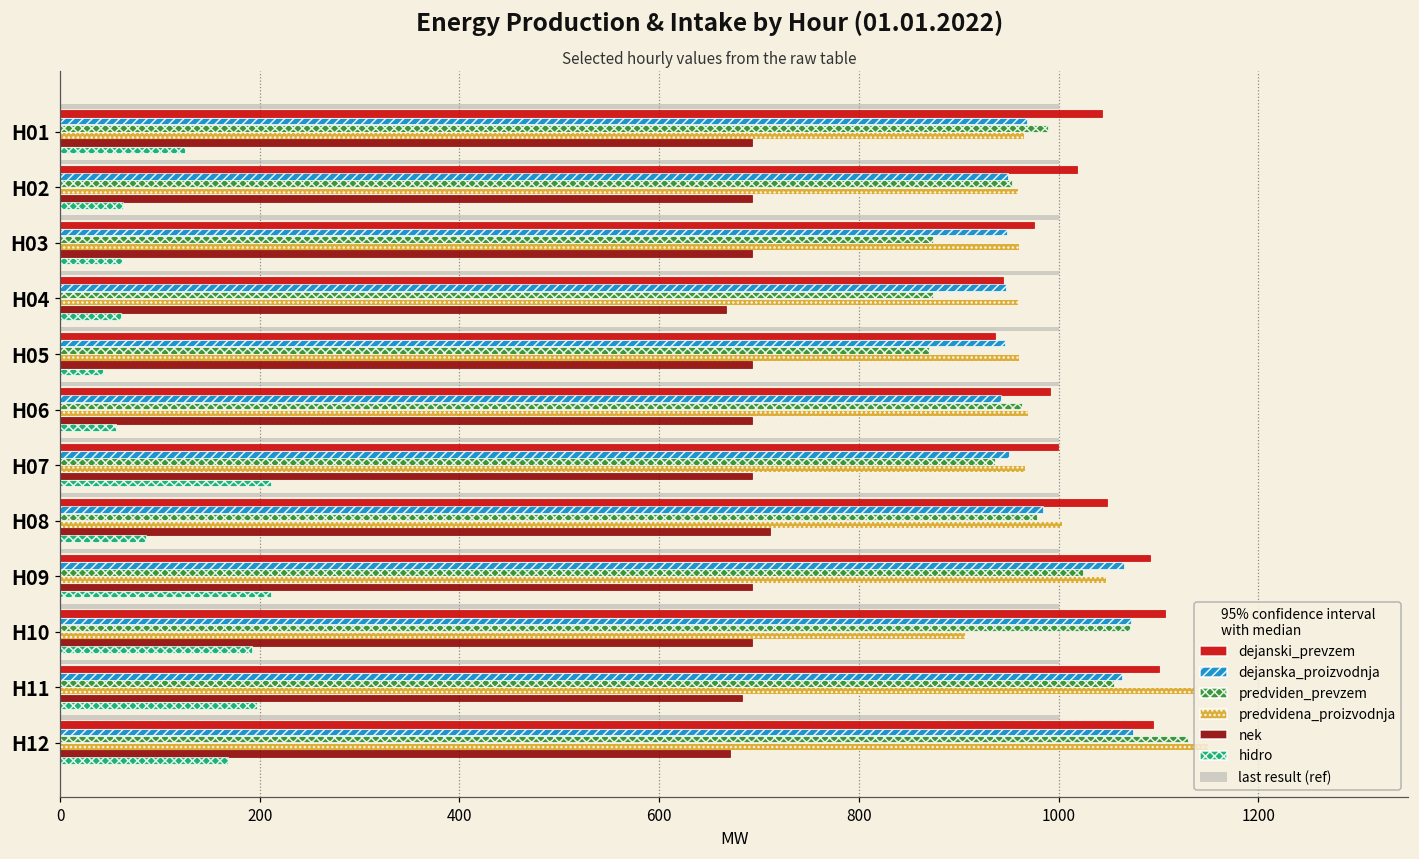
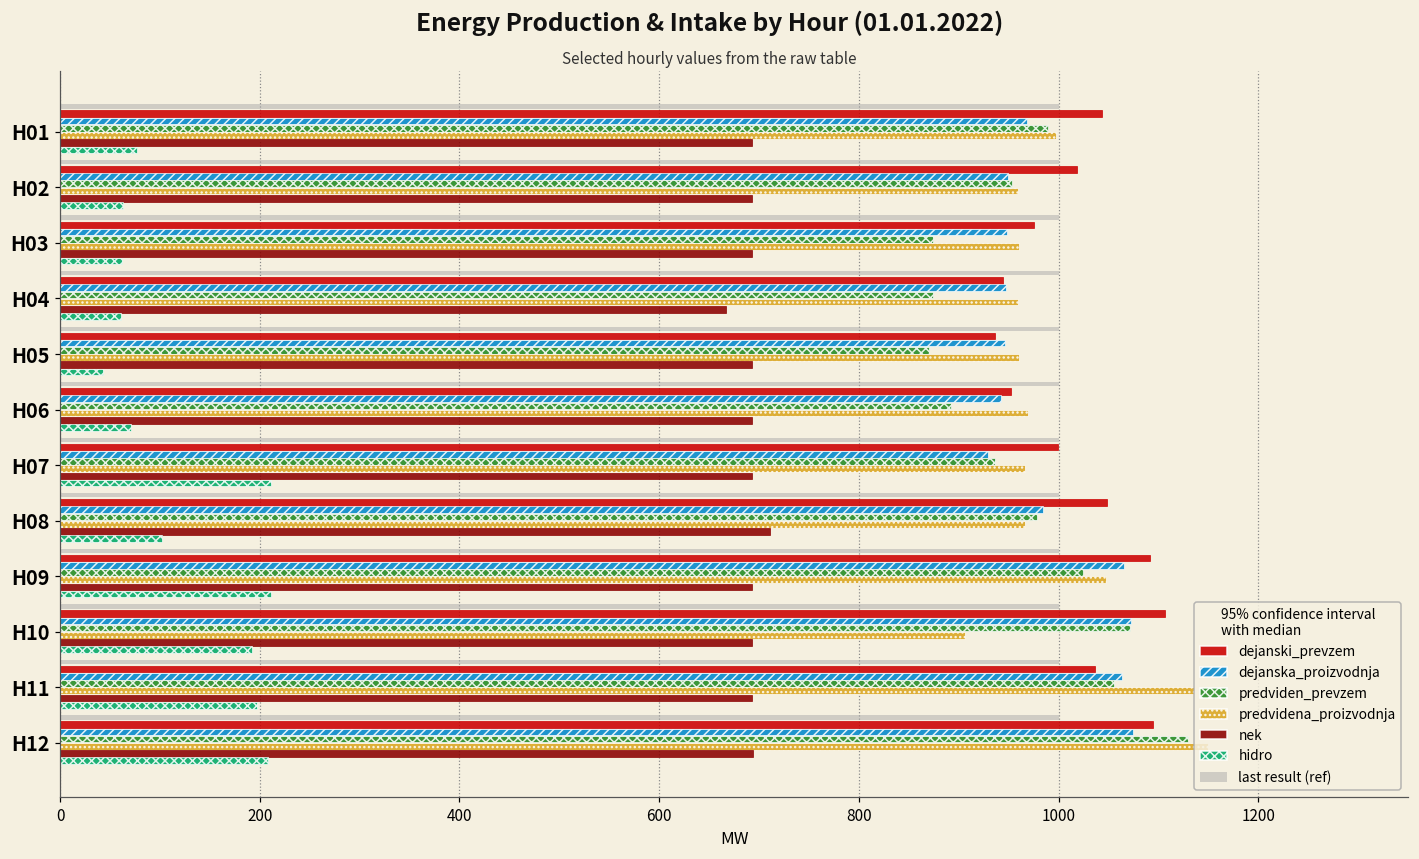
predvidena_proizvodnja, H01: 970 -> 1000
hidro, H01: 130 -> 80
dejanski_prevzem, H06: 990 -> 950
predviden_prevzem, H06: 960 -> 890
hidro, H06: 60 -> 70
dejanska_proizvodnja, H07: 950 -> 930
predvidena_proizvodnja, H08: 1000 -> 970
hidro, H08: 90 -> 100
dejanski_prevzem, H11: 1100 -> 1040
nek, H11: 680 -> 690
nek, H12: 670 -> 690
hidro, H12: 170 -> 210
